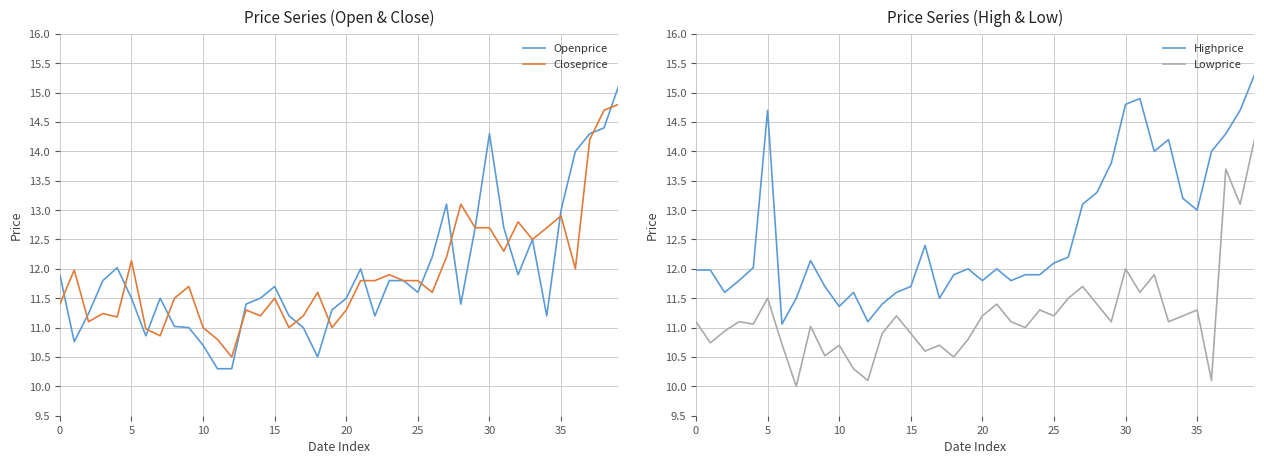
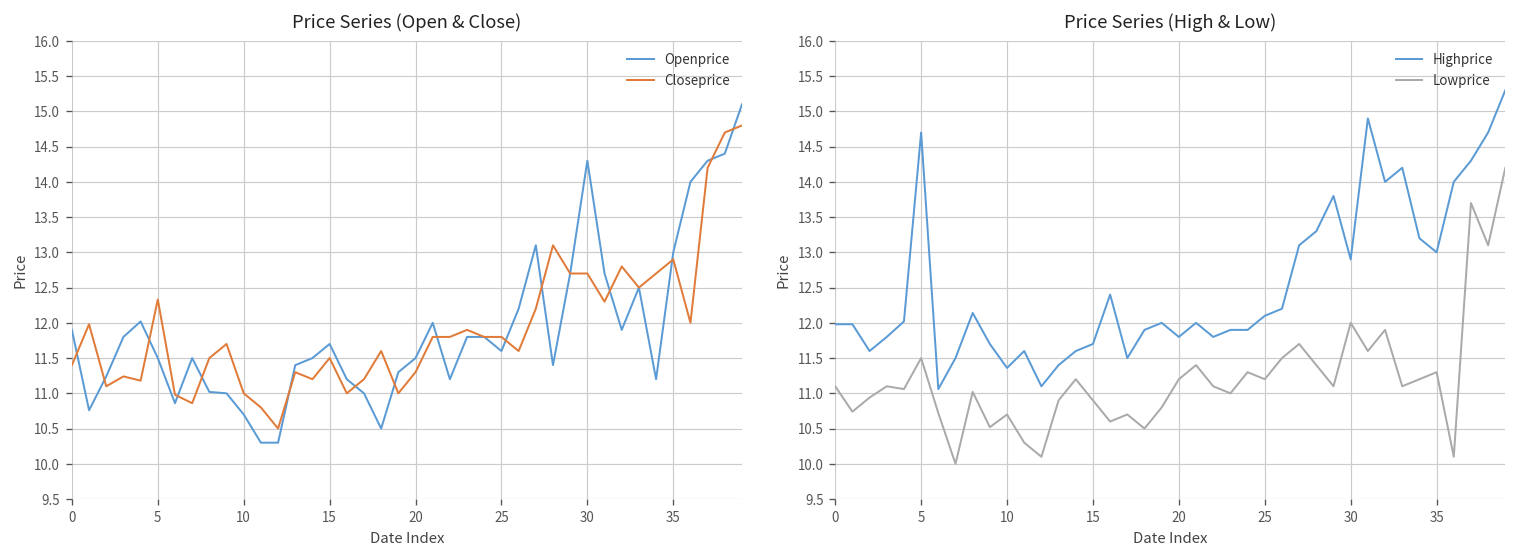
Price Series (Open & Close), Closeprice, 5: 12.1 -> 12.3
Price Series (High & Low), Highprice, 30: 14.8 -> 12.9
